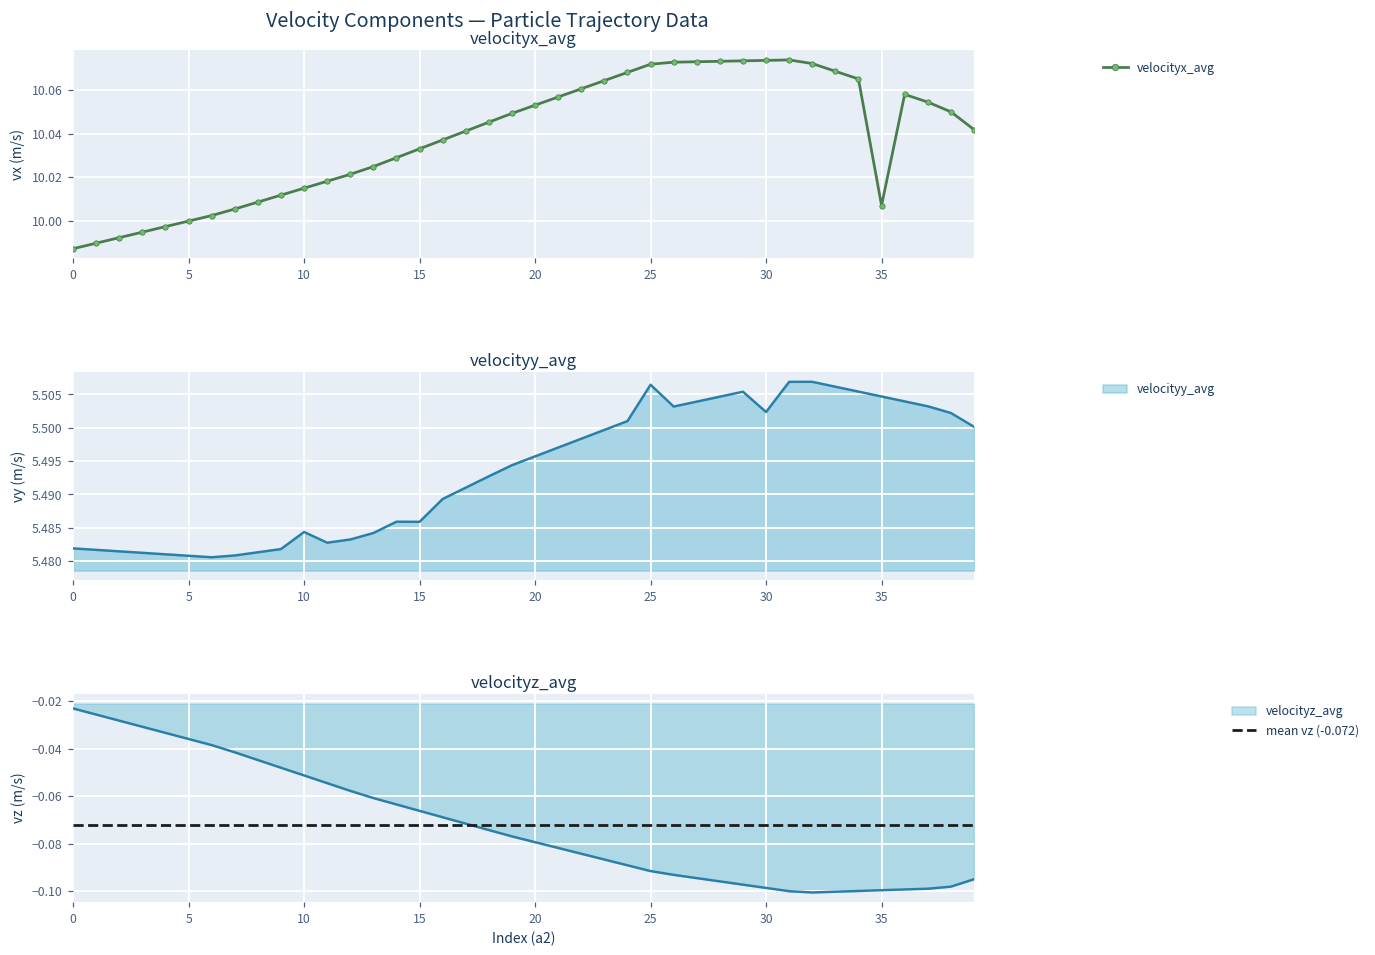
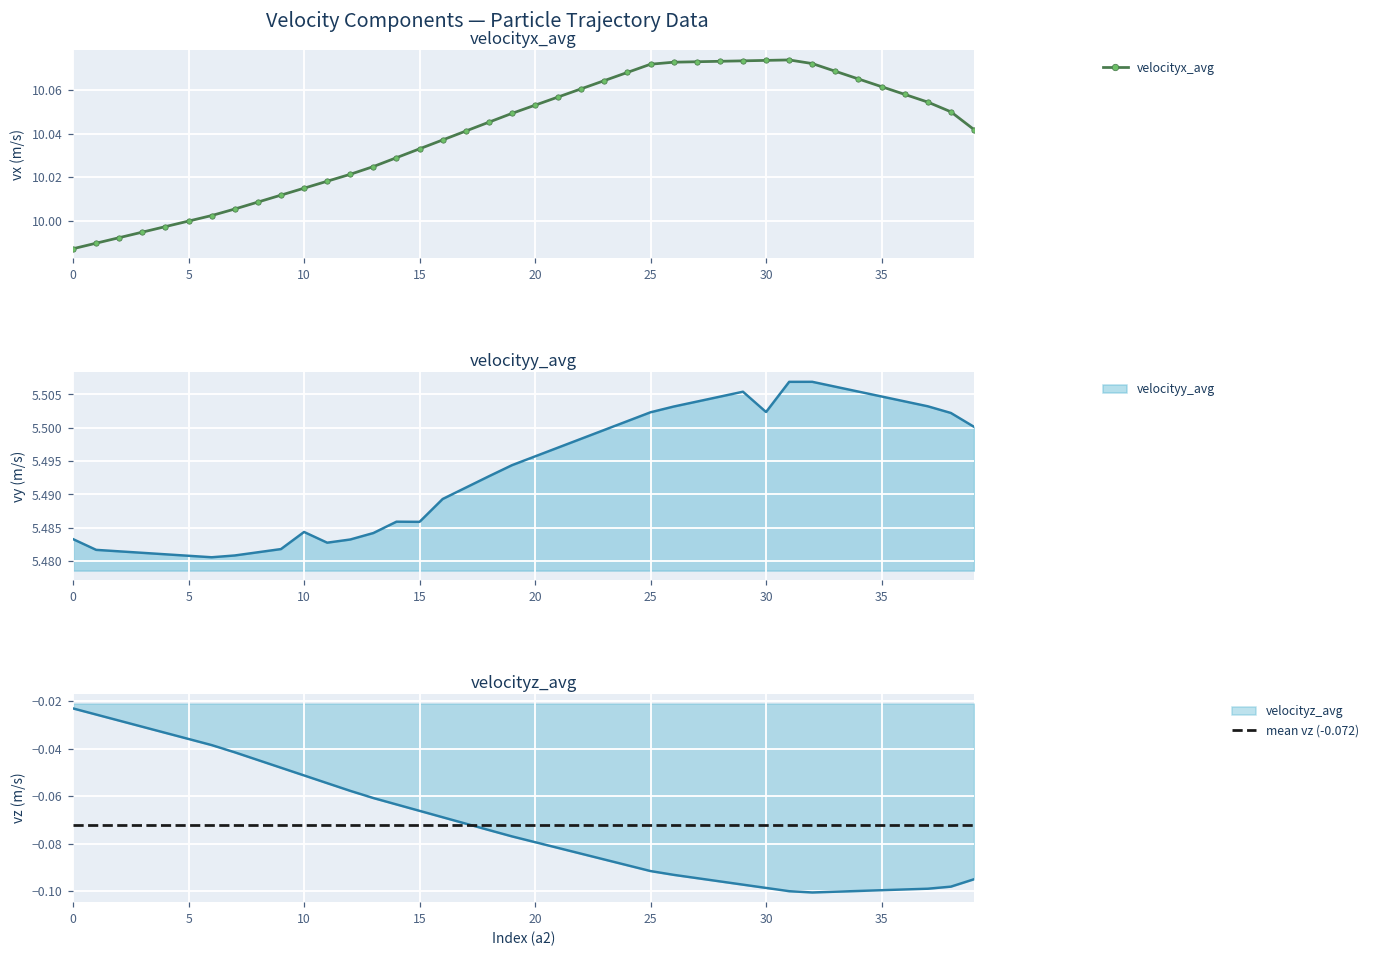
velocityx_avg, 35: 10.007 -> 10.062
velocityy_avg, 0: 5.482 -> 5.483
velocityy_avg, 25: 5.506 -> 5.502
